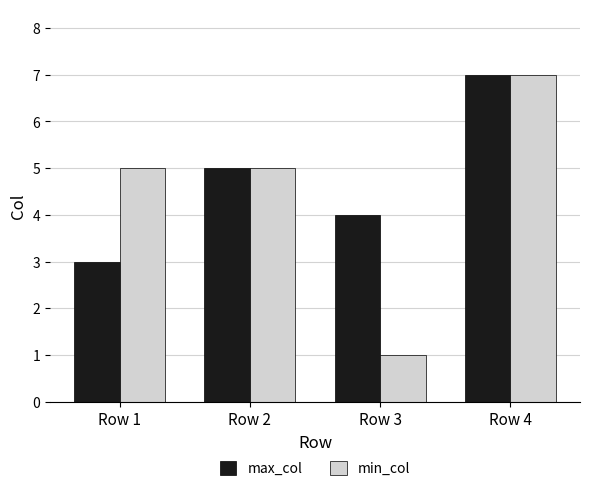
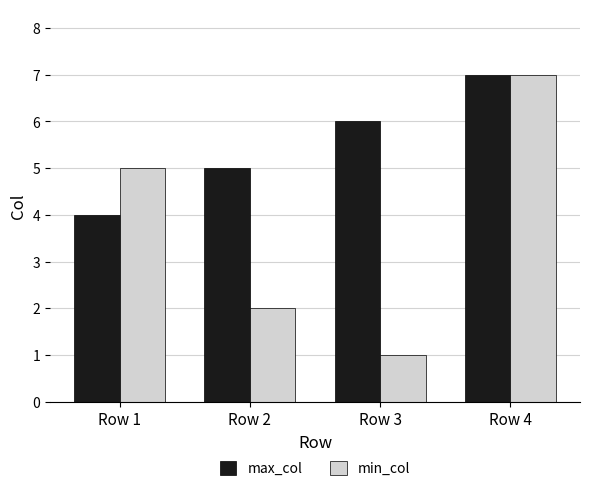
max_col, Row 1: 3 -> 4
min_col, Row 2: 5 -> 2
max_col, Row 3: 4 -> 6
